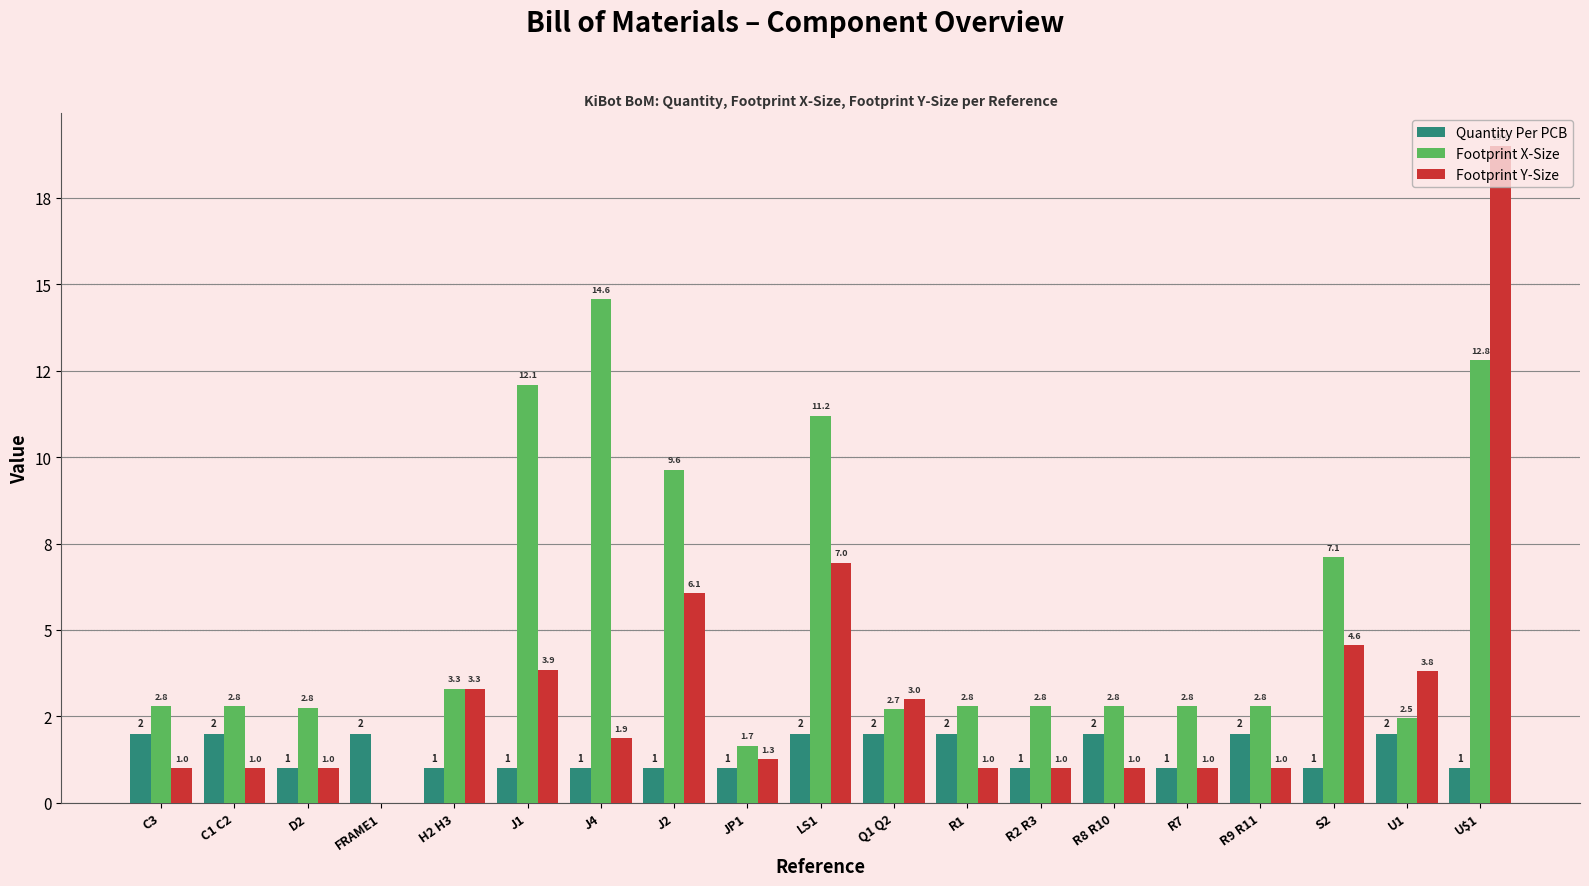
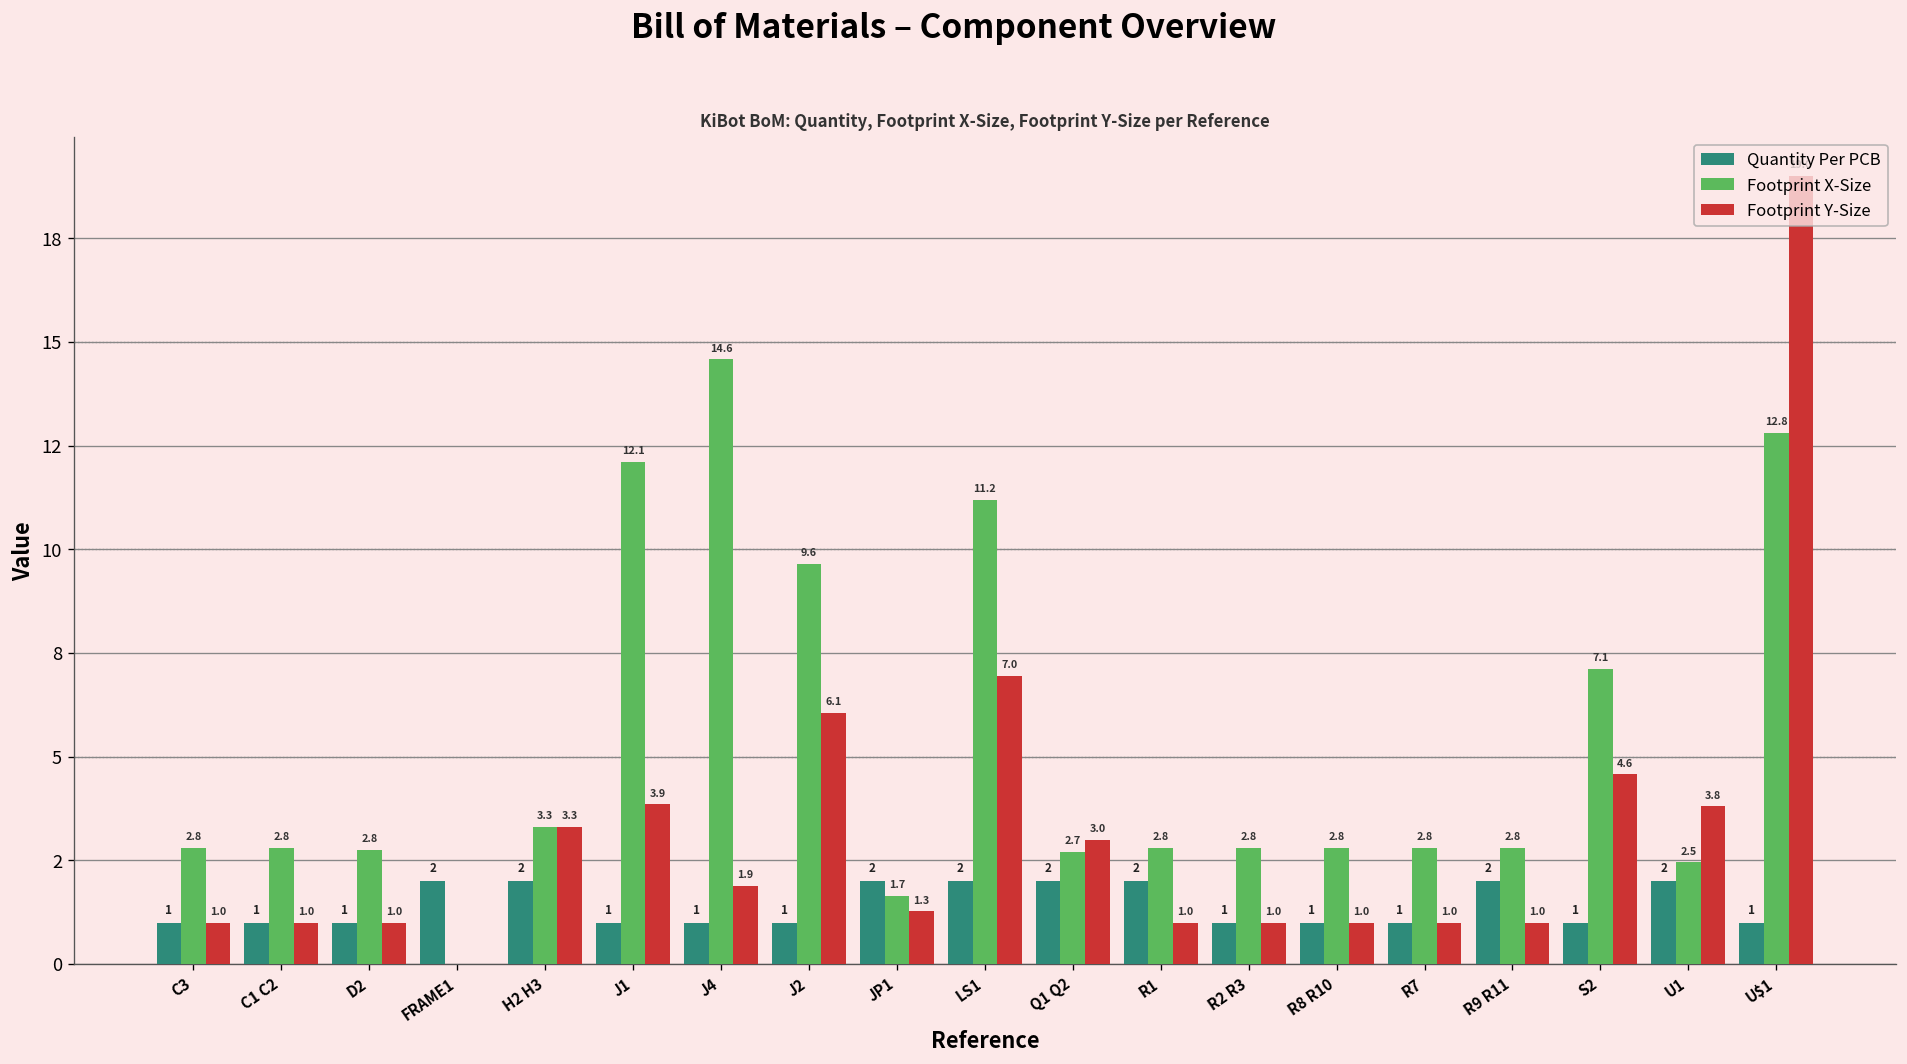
Quantity Per PCB, C3: 2 -> 1
Quantity Per PCB, C1 C2: 2 -> 1
Quantity Per PCB, H2 H3: 1 -> 2
Quantity Per PCB, JP1: 1 -> 2
Quantity Per PCB, R8 R10: 2 -> 1
